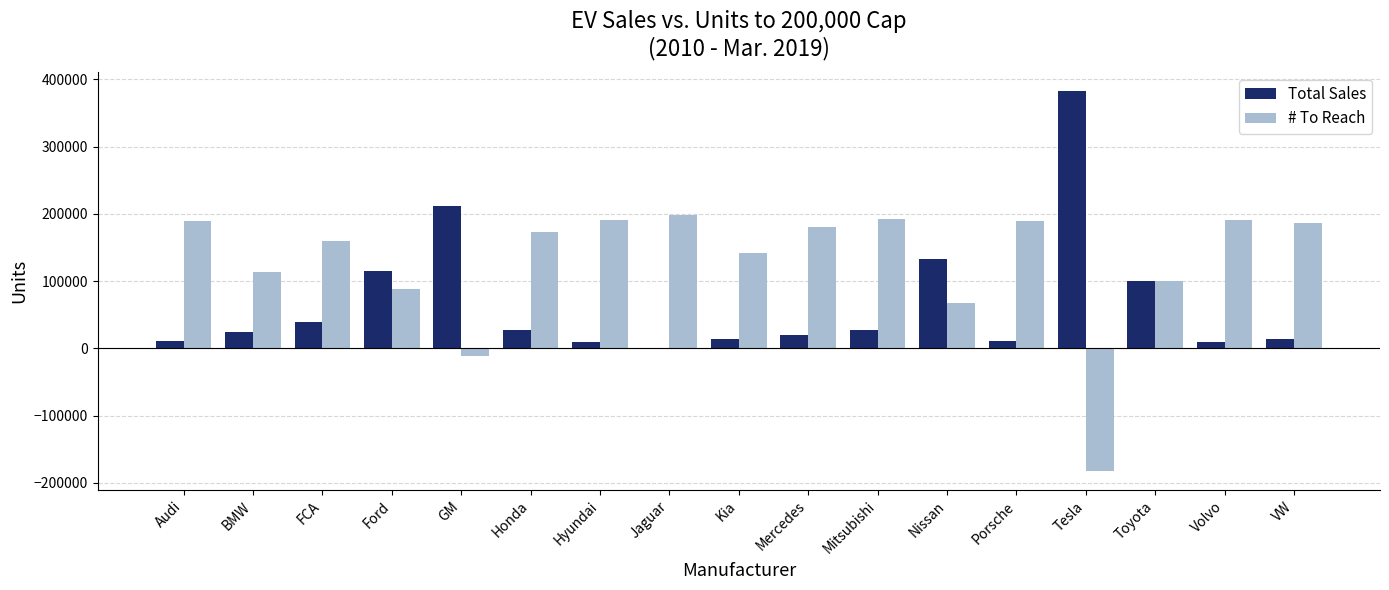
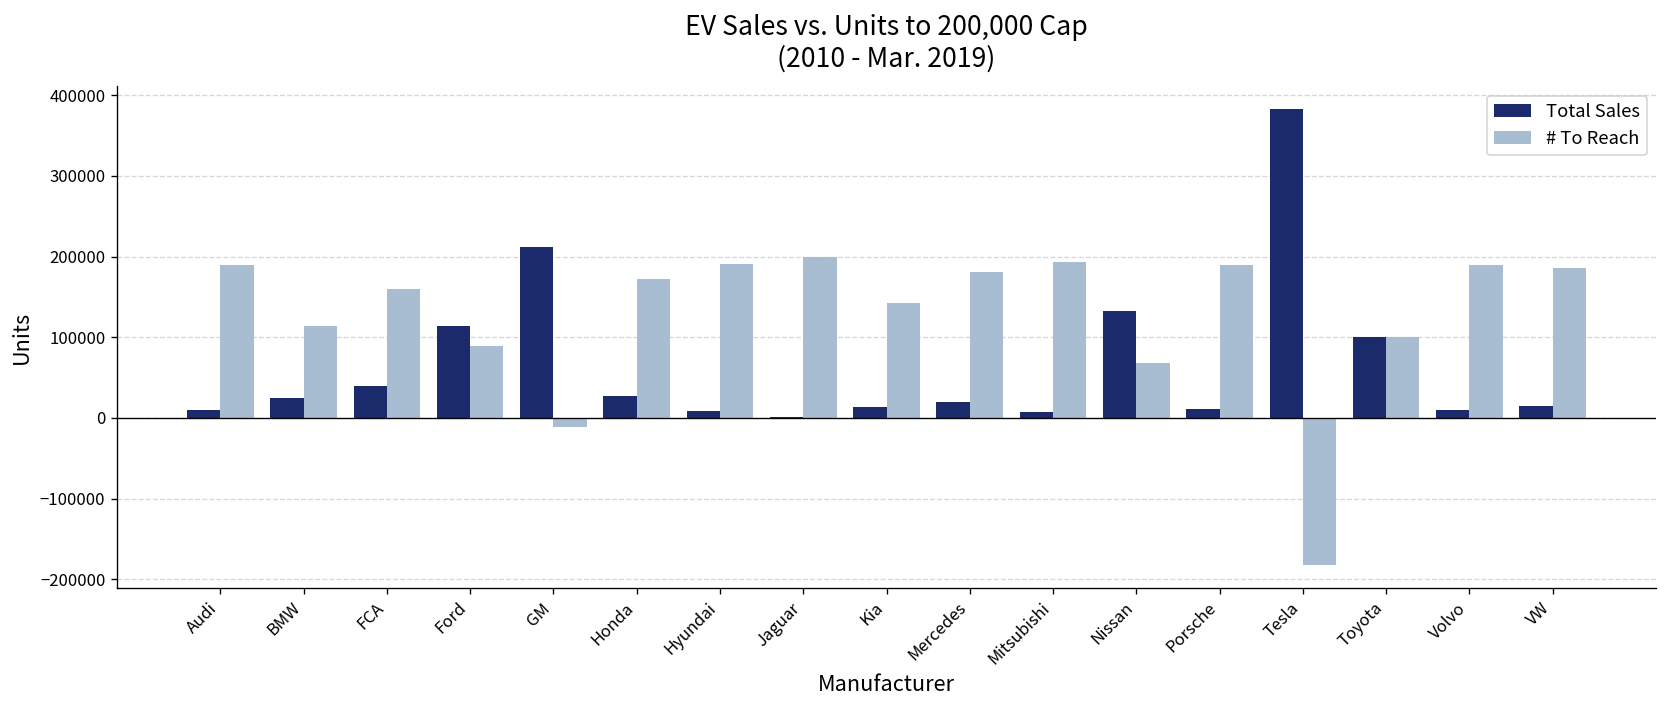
Total Sales, Mitsubishi: 30000 -> 10000
